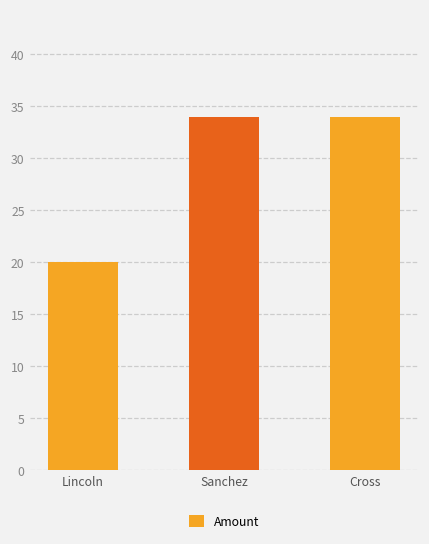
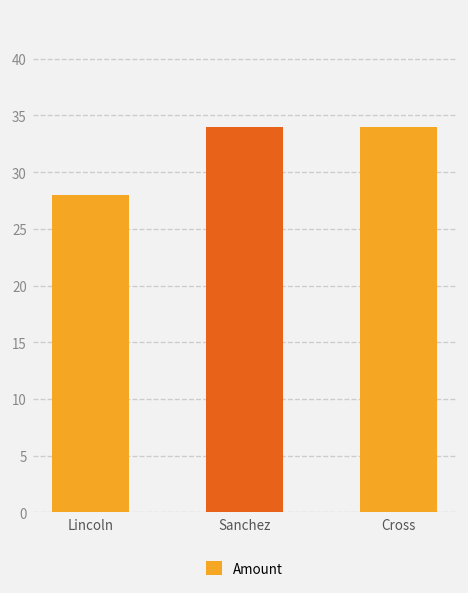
Lincoln: 20 -> 28
